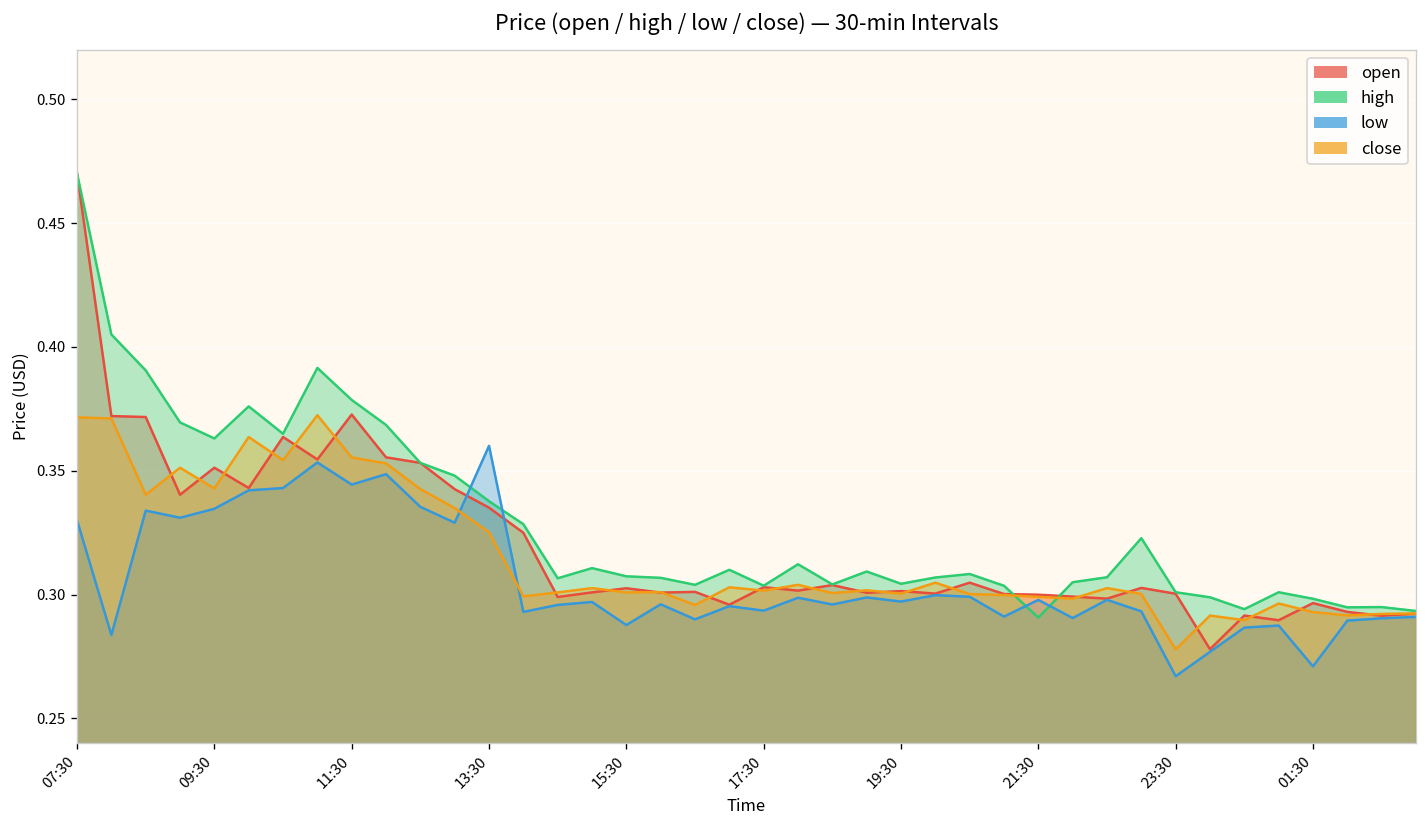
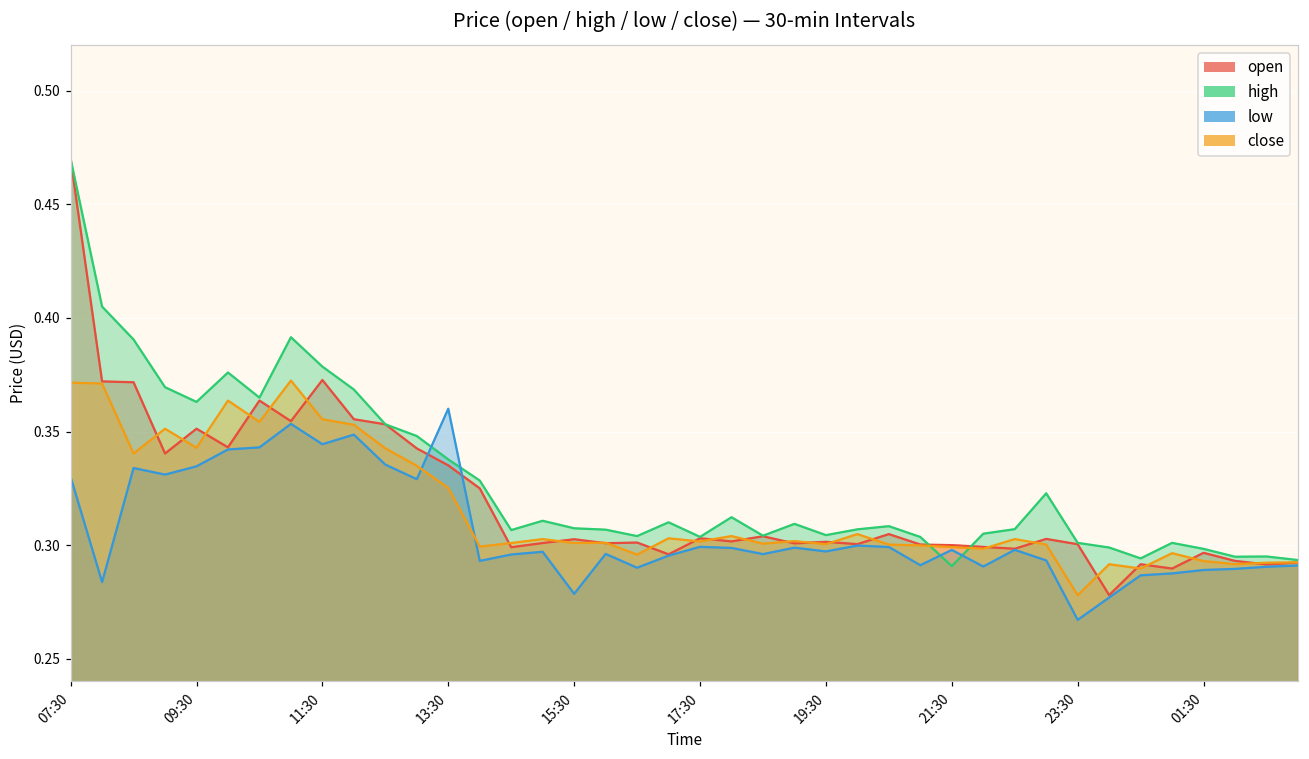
low, 15:30: 0.288 -> 0.279
low, 17:30: 0.294 -> 0.299
low, 01:30: 0.271 -> 0.289
